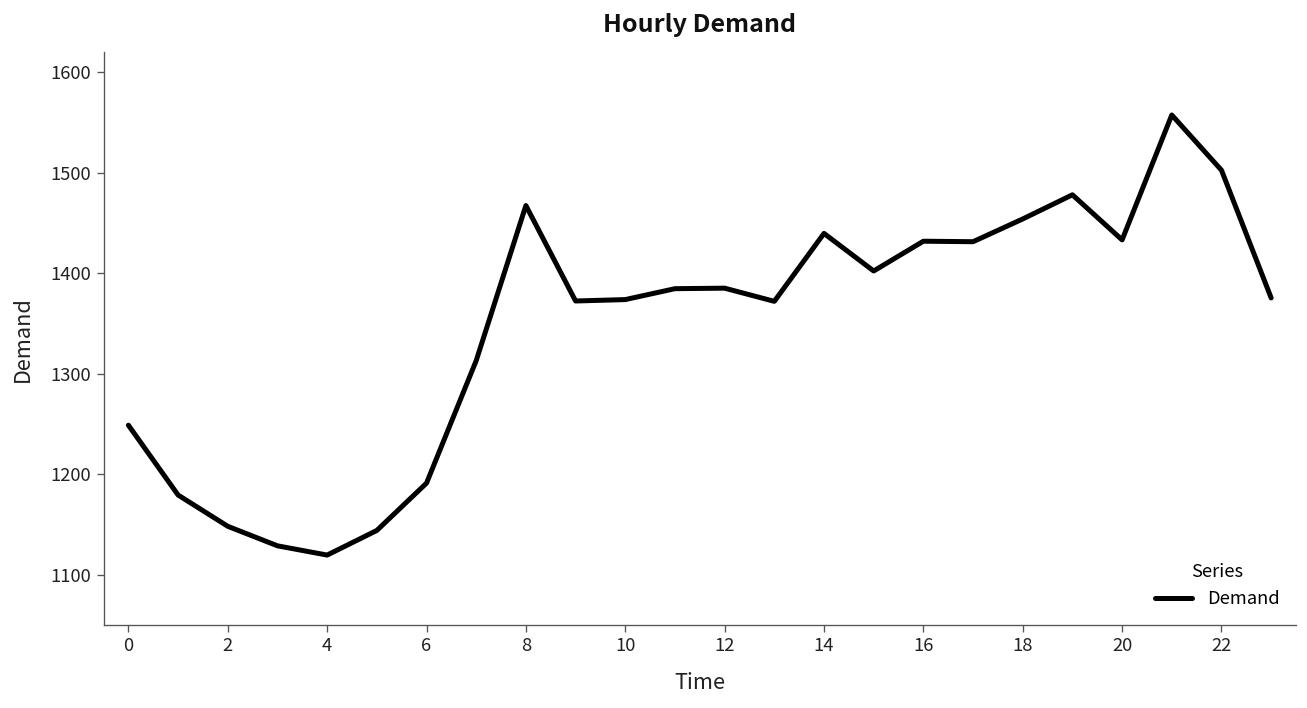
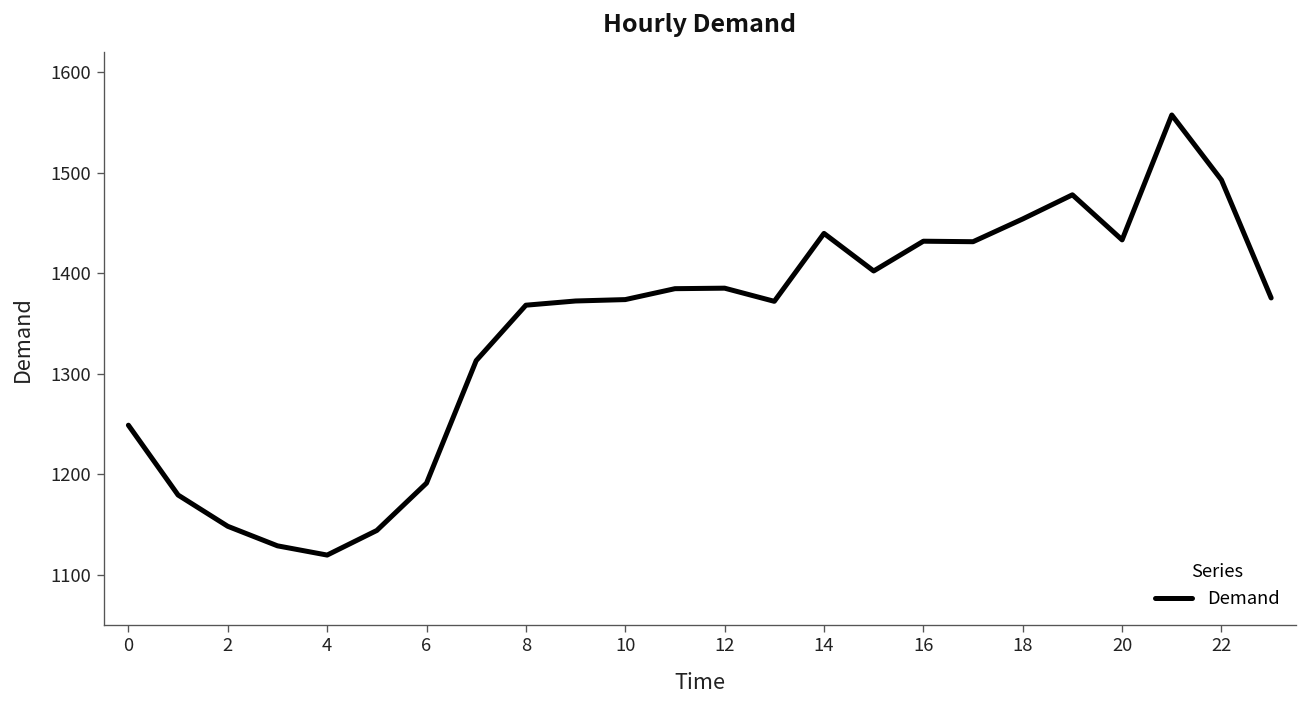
8: 1470 -> 1370
22: 1500 -> 1490
